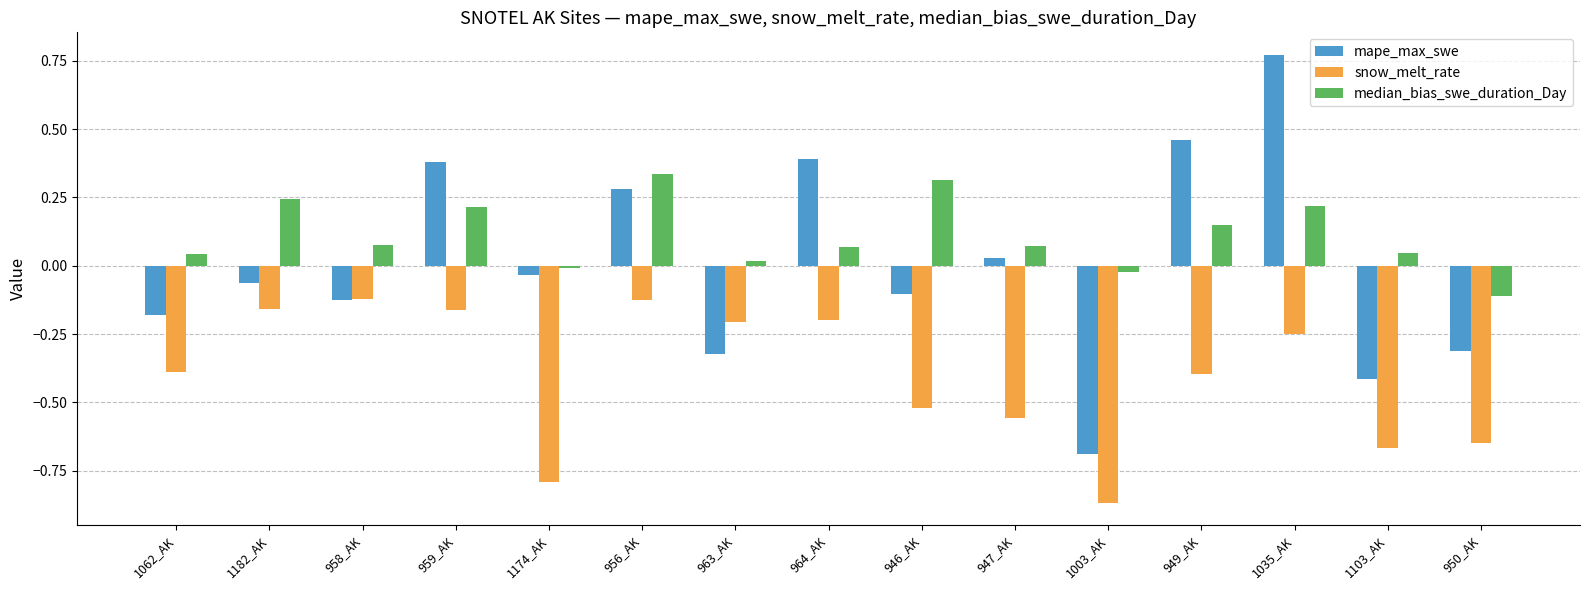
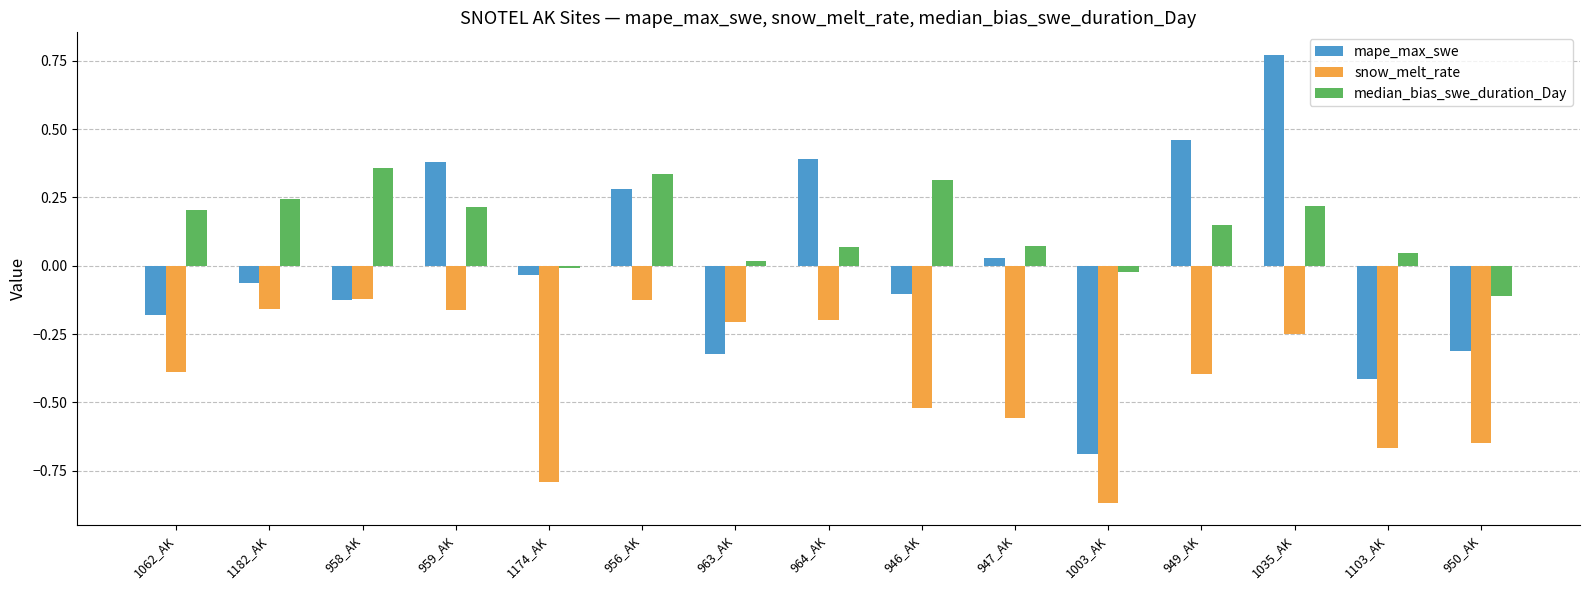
median_bias_swe_duration_Day, 1062_AK: 0.04 -> 0.21
median_bias_swe_duration_Day, 958_AK: 0.08 -> 0.36
